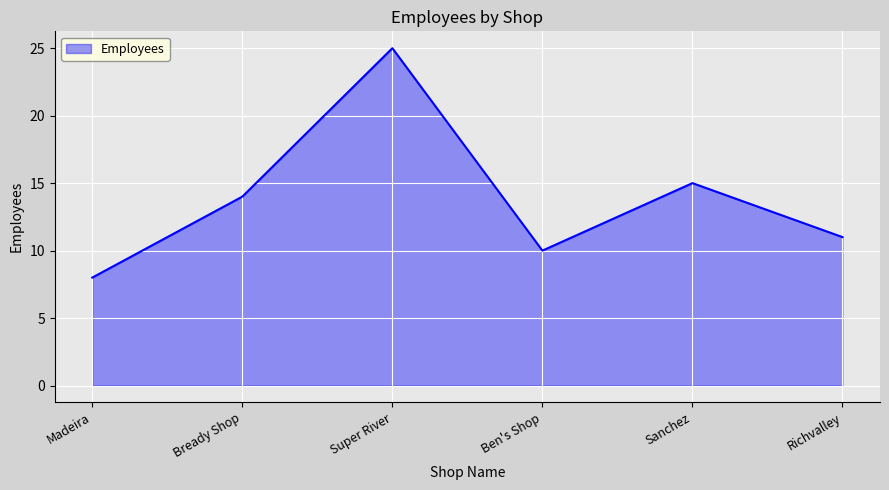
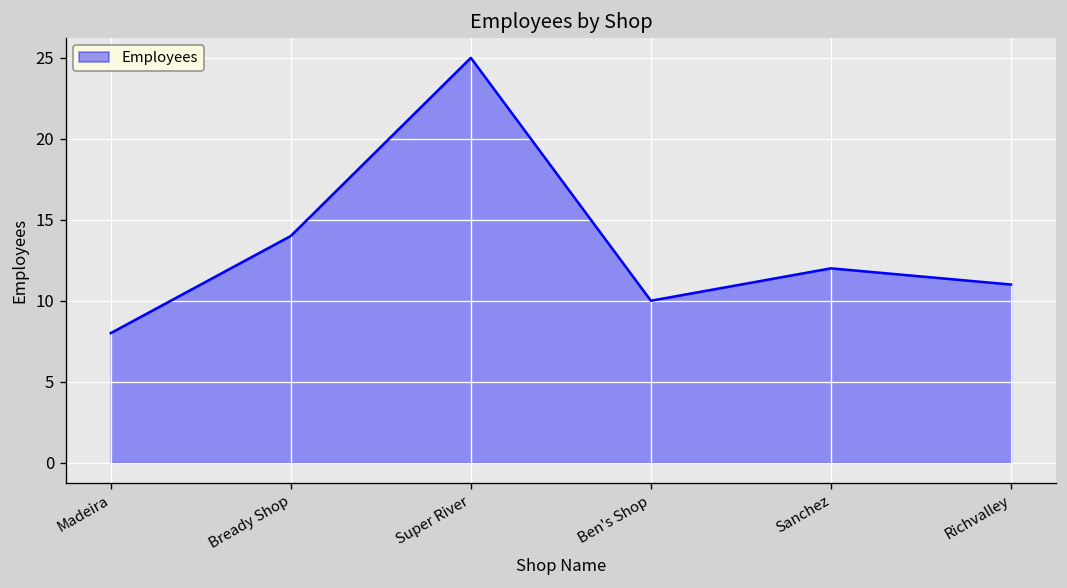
Sanchez: 15 -> 12
